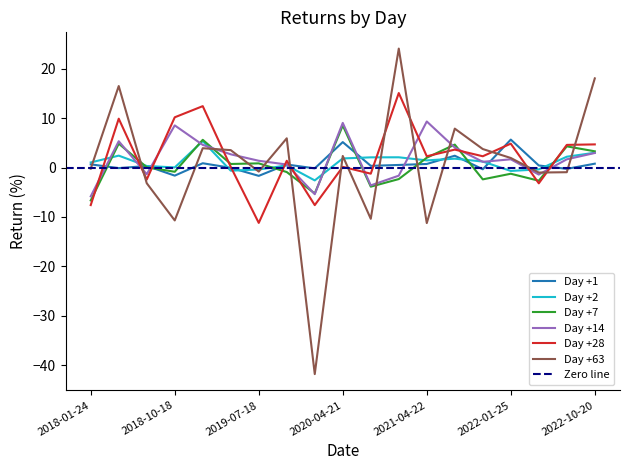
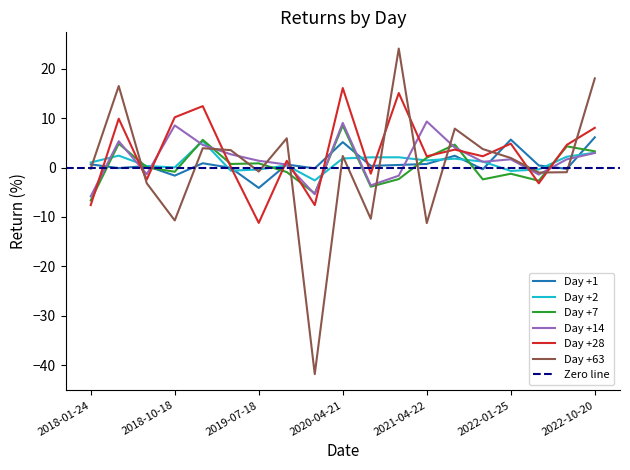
Day +1, 2019-07-18: -2 -> -4
Day +28, 2020-04-21: 0 -> 16
Day +1, 2022-10-20: 1 -> 6
Day +28, 2022-10-20: 5 -> 8
